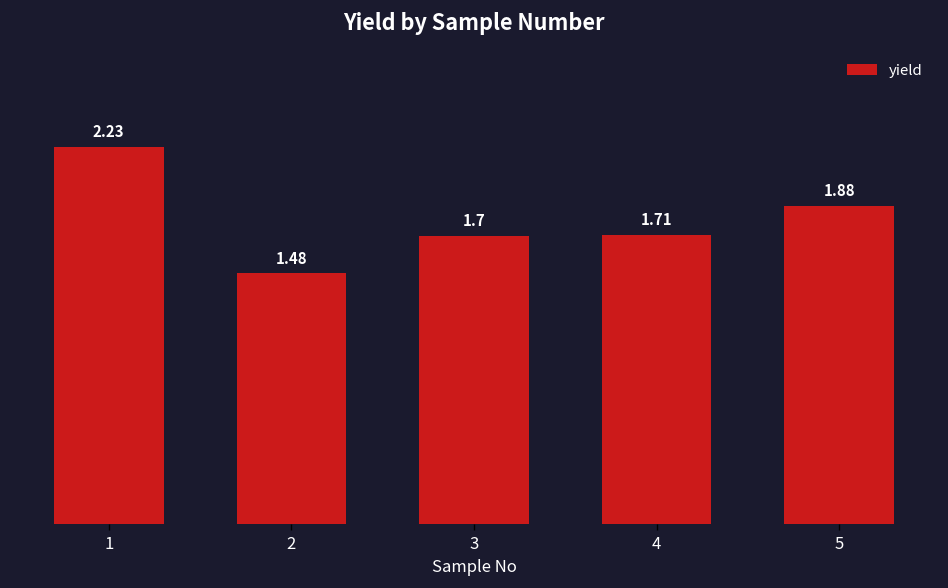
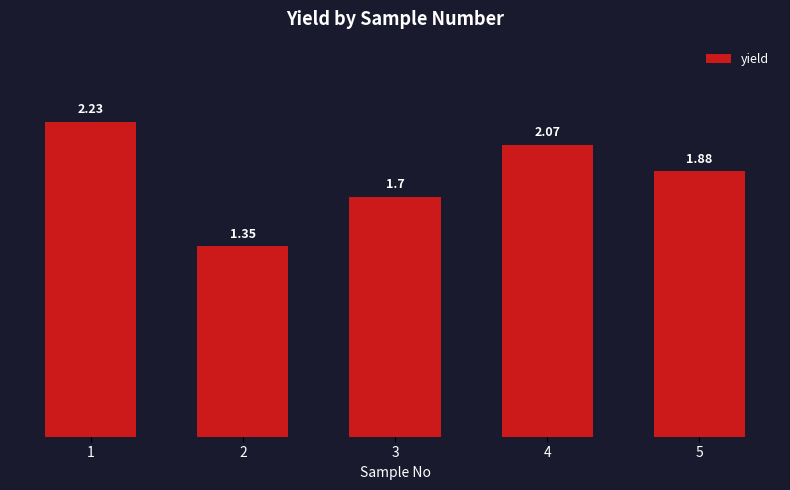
2: 1.48 -> 1.35
4: 1.71 -> 2.07
